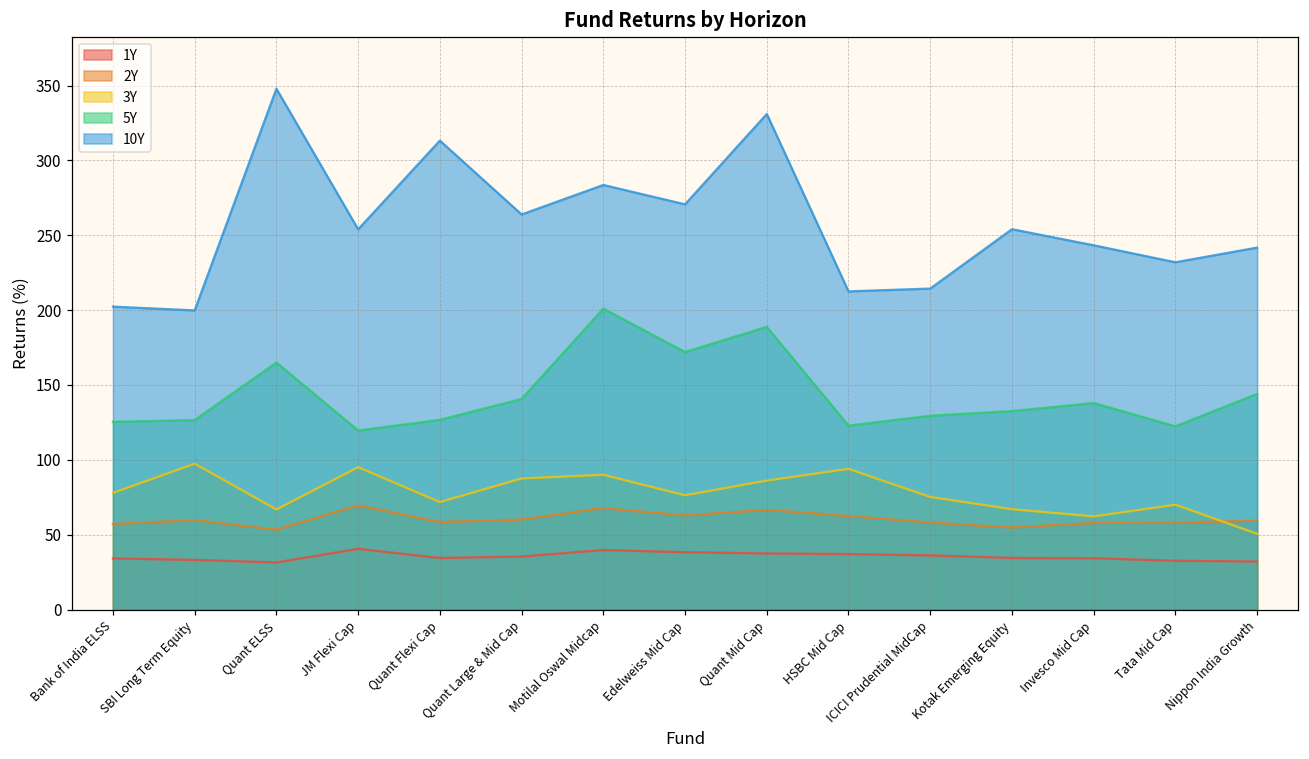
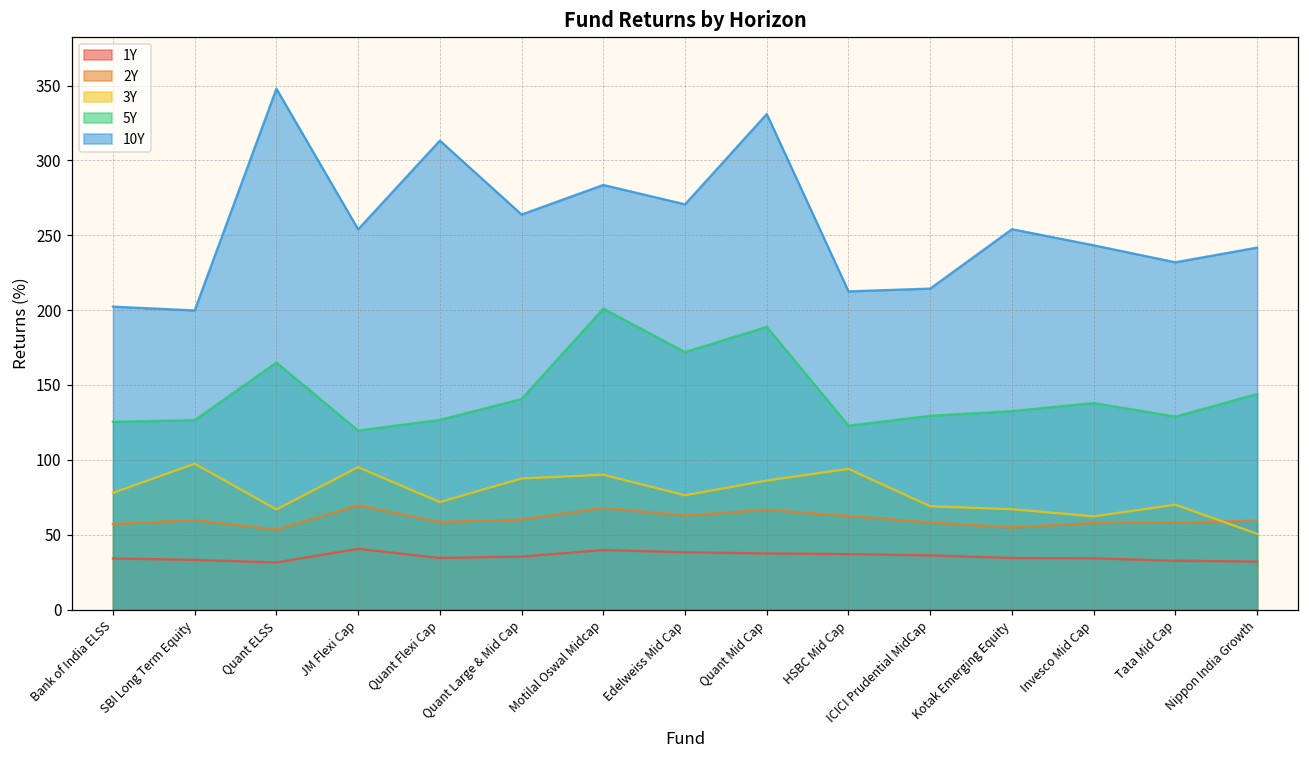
3Y, ICICI Prudential MidCap: 75 -> 69
5Y, Tata Mid Cap: 122 -> 129
